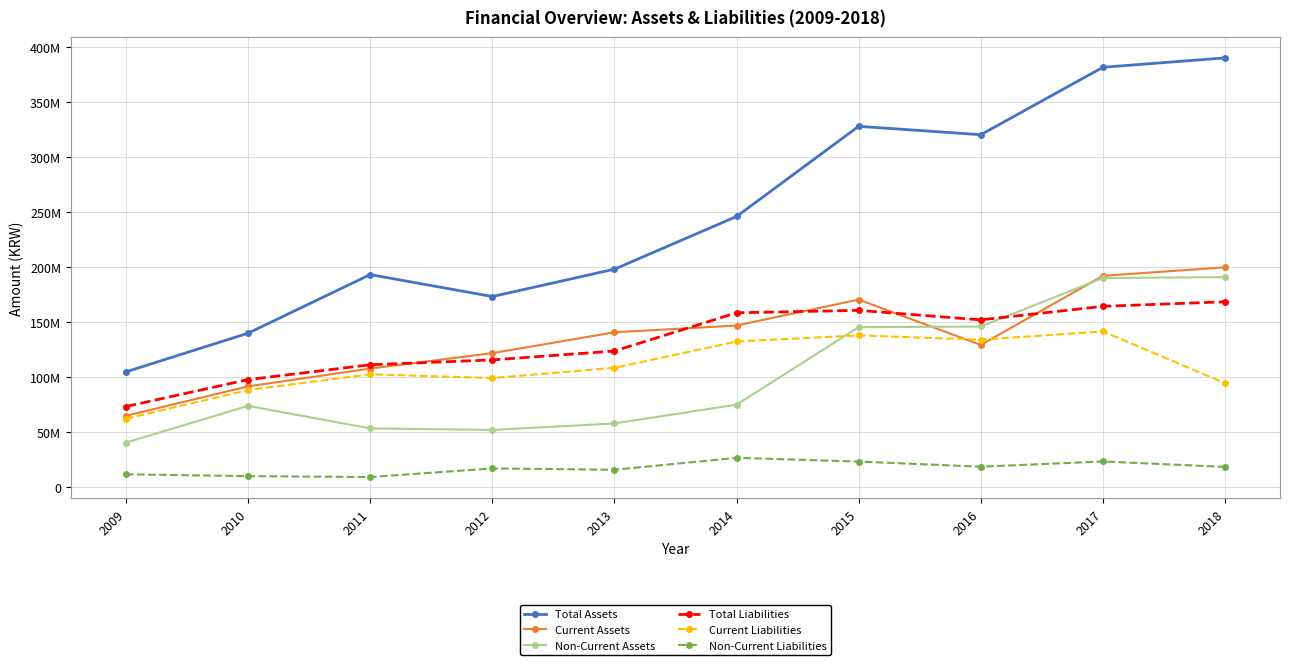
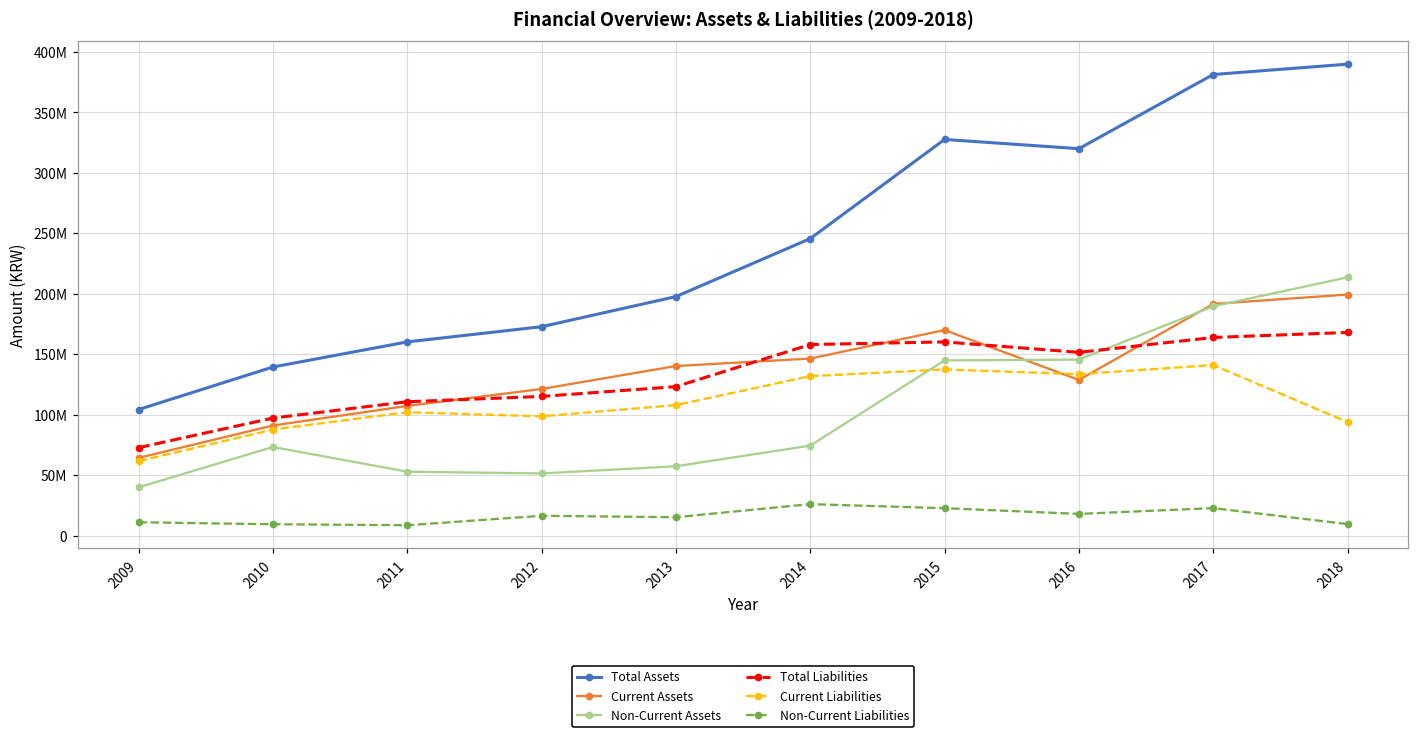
Total Assets, 2011: 193000000 -> 160000000
Non-Current Assets, 2018: 190000000 -> 214000000
Non-Current Liabilities, 2018: 18000000 -> 10000000
